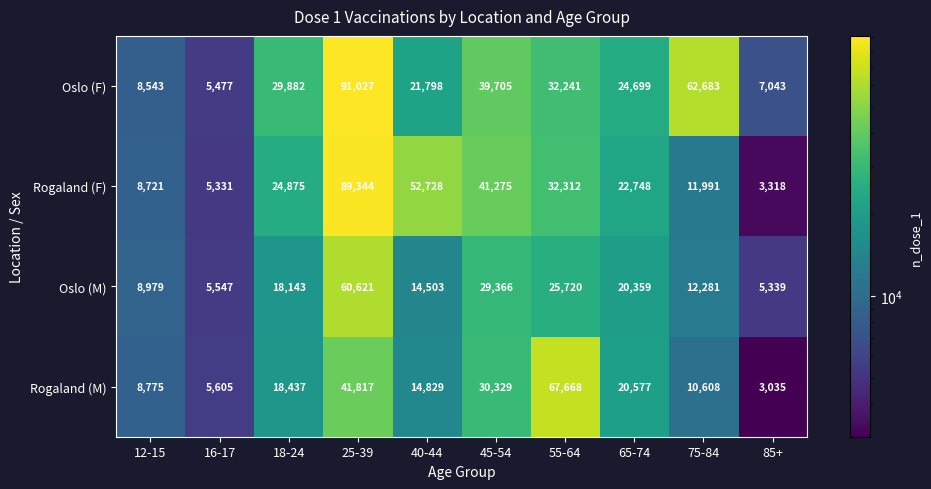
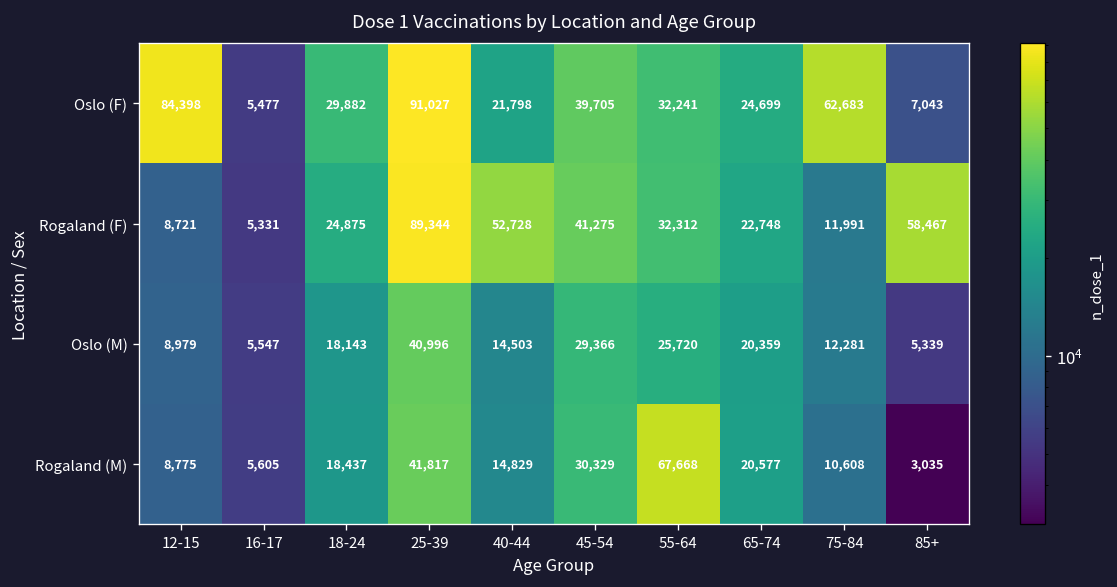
Oslo (F), 12-15: 8,543 -> 84,398
Rogaland (F), 85+: 3,318 -> 58,467
Oslo (M), 25-39: 60,621 -> 40,996
